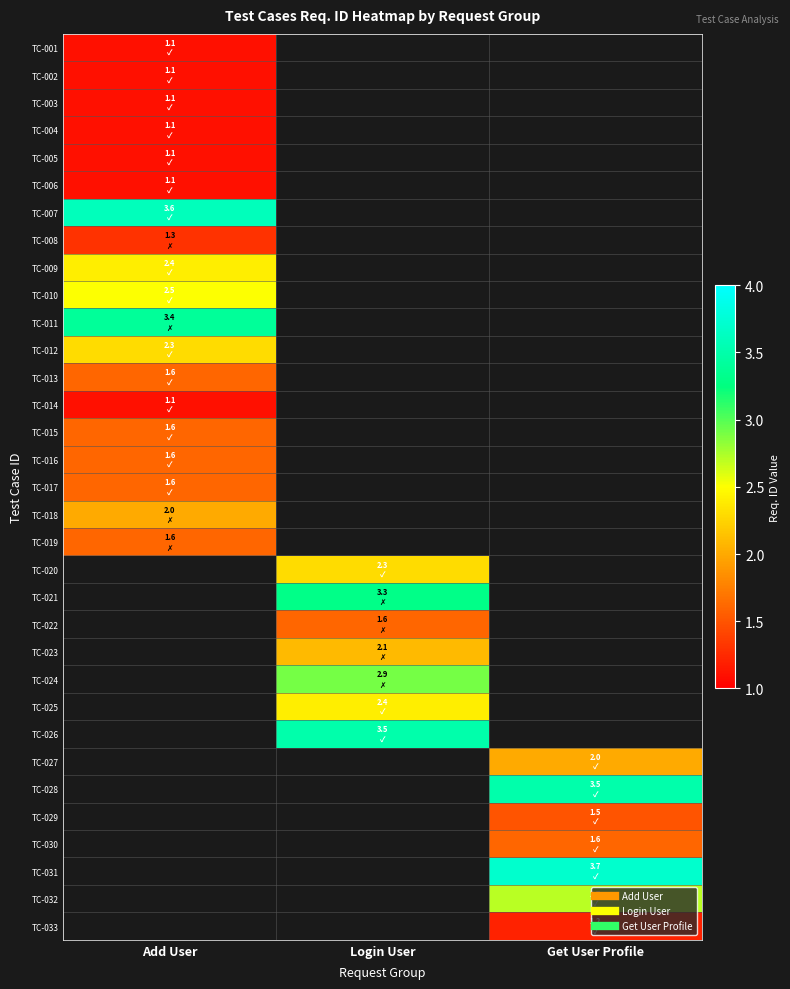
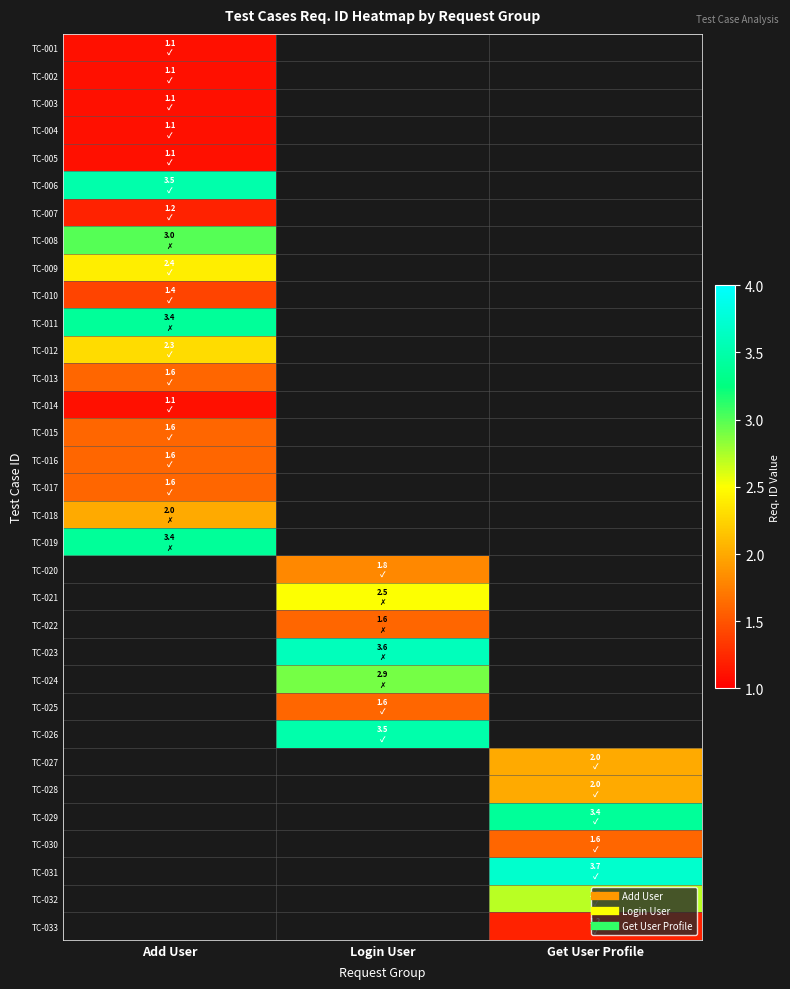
TC-006, Add User: 1.1 -> 3.5
TC-007, Add User: 3.6 -> 1.2
TC-008, Add User: 1.3 -> 3.0
TC-010, Add User: 2.5 -> 1.4
TC-019, Add User: 1.6 -> 3.4
TC-020, Login User: 2.3 -> 1.8
TC-021, Login User: 3.3 -> 2.5
TC-023, Login User: 2.1 -> 3.6
TC-025, Login User: 2.4 -> 1.6
TC-028, Get User Profile: 3.5 -> 2.0
TC-029, Get User Profile: 1.5 -> 3.4
